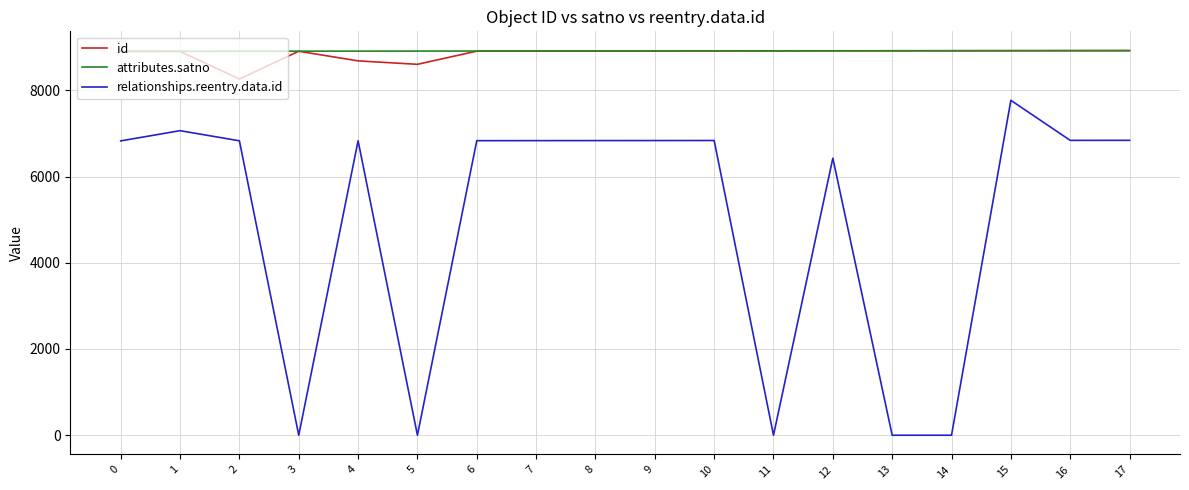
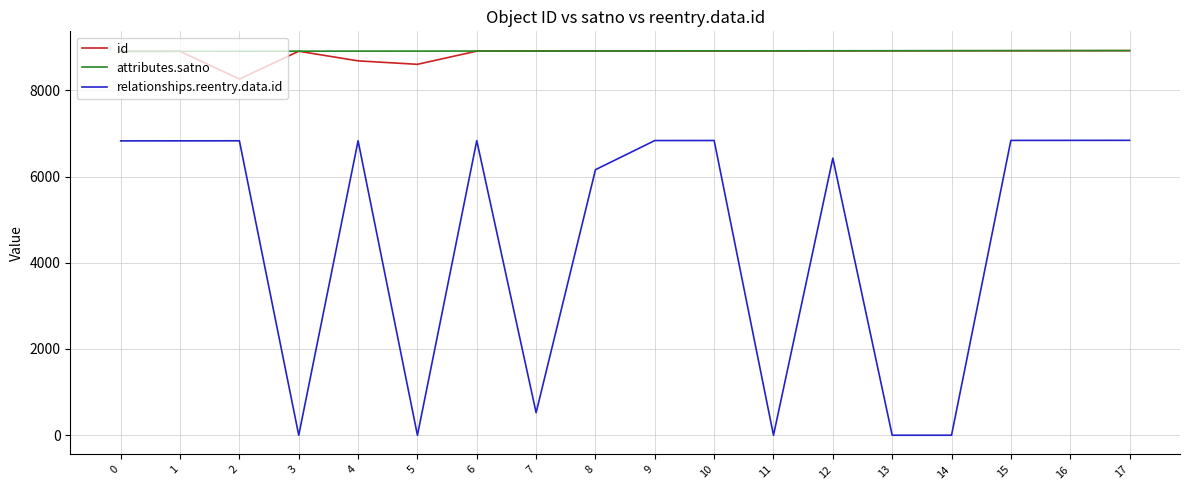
relationships.reentry.data.id, 1: 7100 -> 6800
relationships.reentry.data.id, 7: 6800 -> 500
relationships.reentry.data.id, 8: 6800 -> 6200
relationships.reentry.data.id, 15: 7800 -> 6800
